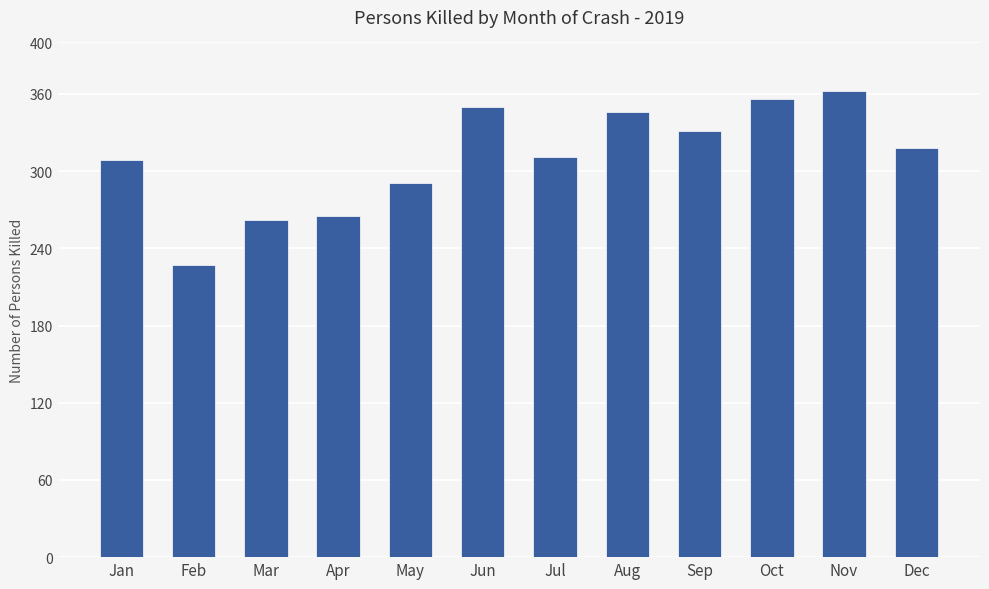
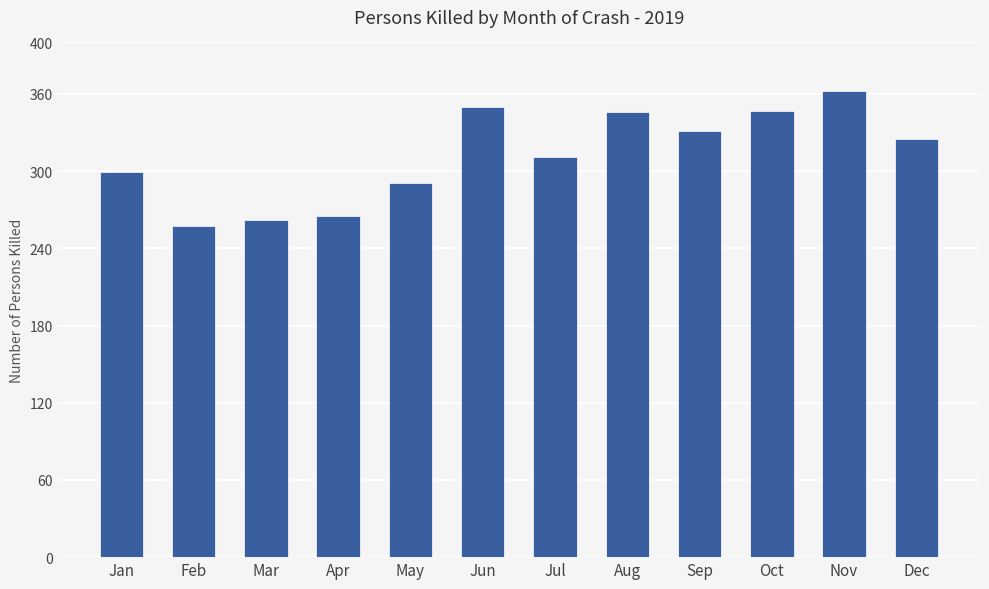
Jan: 309 -> 299
Feb: 227 -> 257
Oct: 356 -> 347
Dec: 318 -> 325
